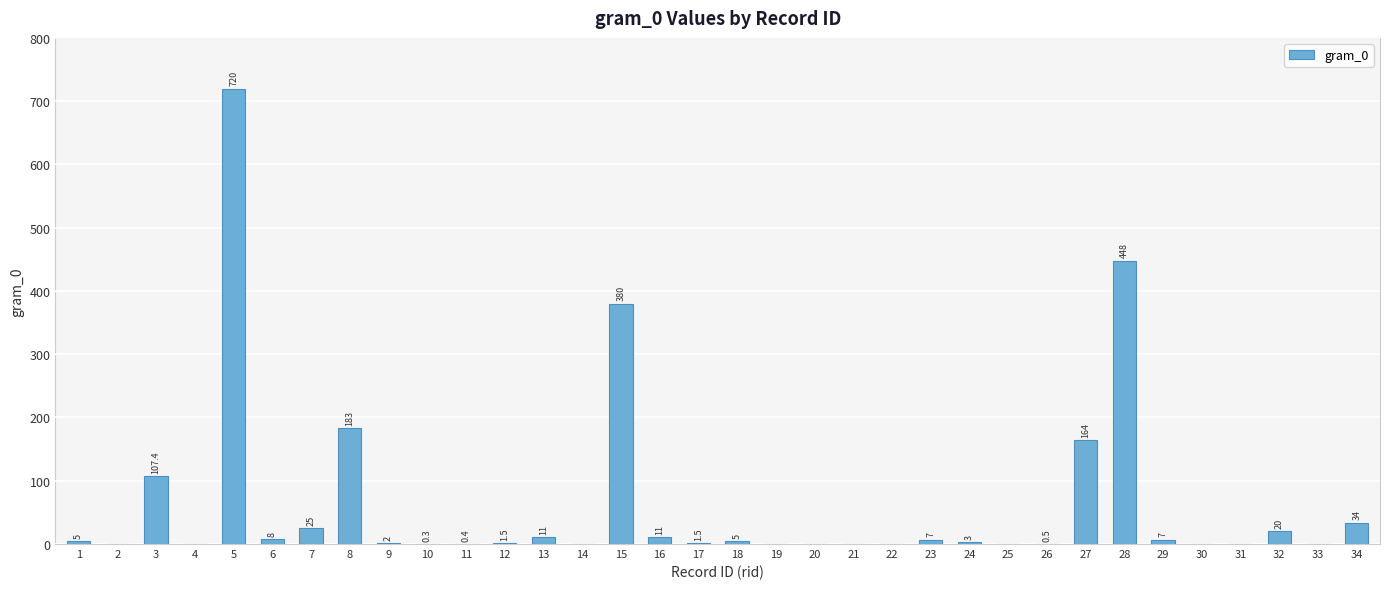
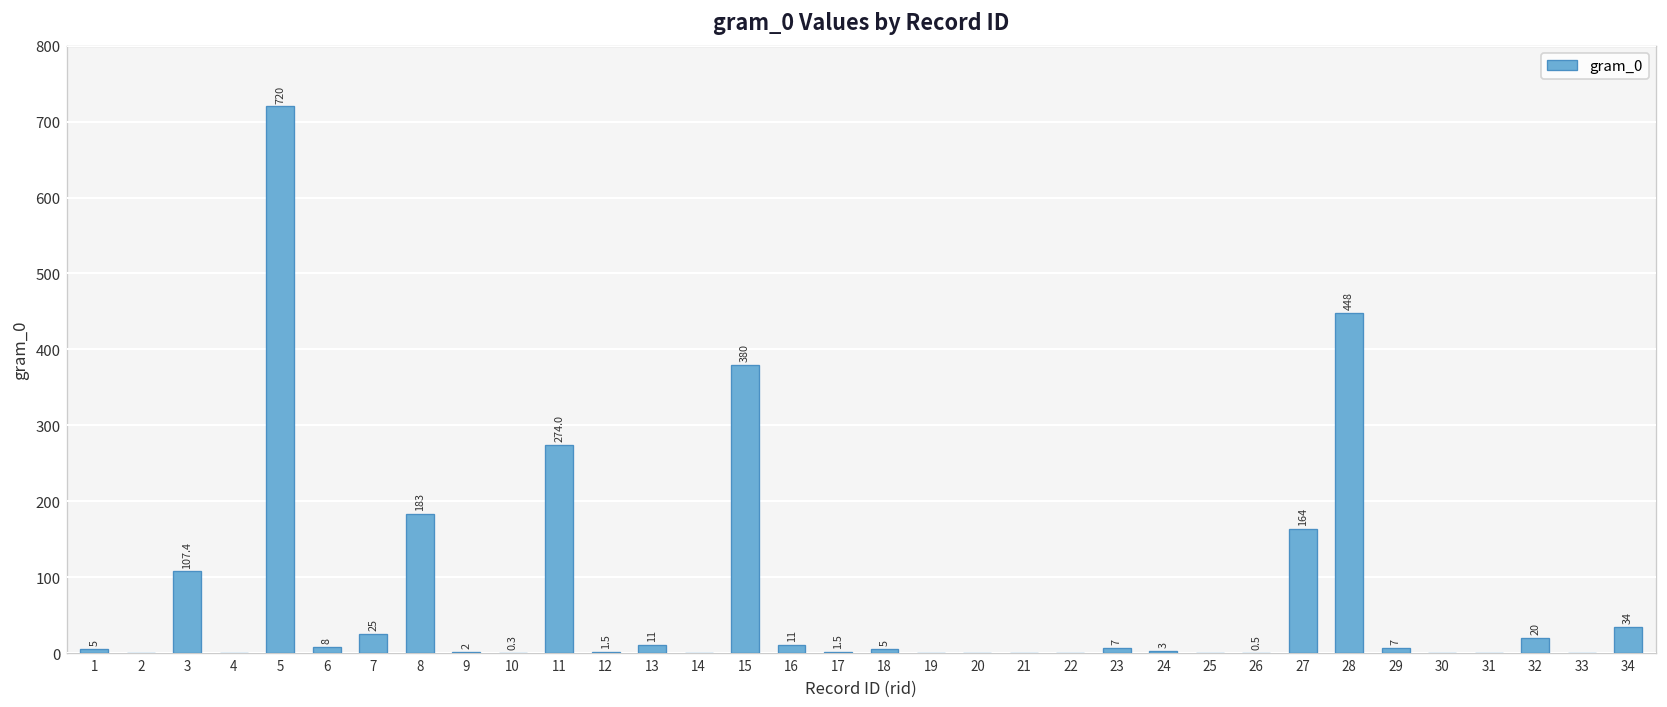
11: 0.4 -> 274.0
